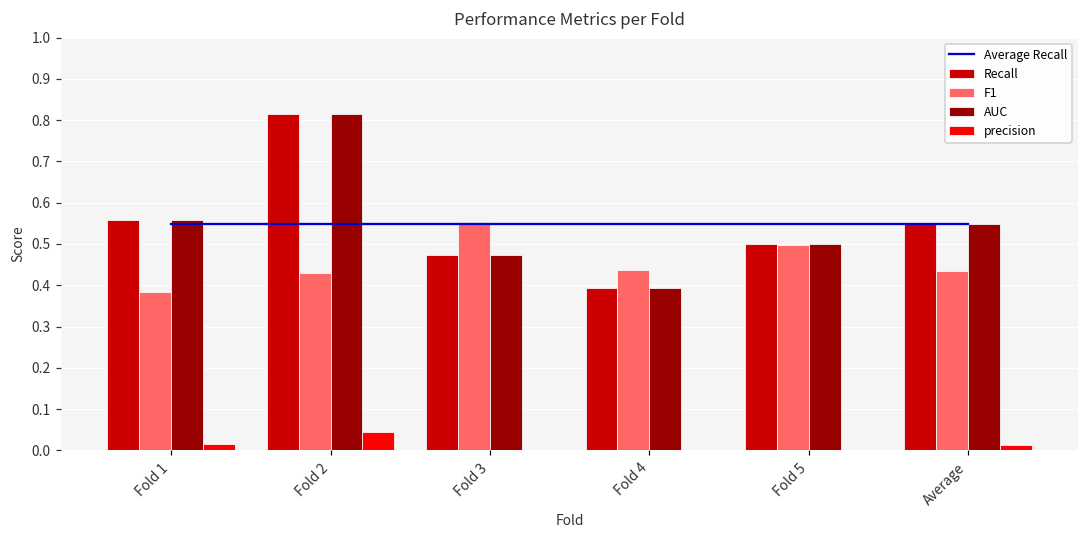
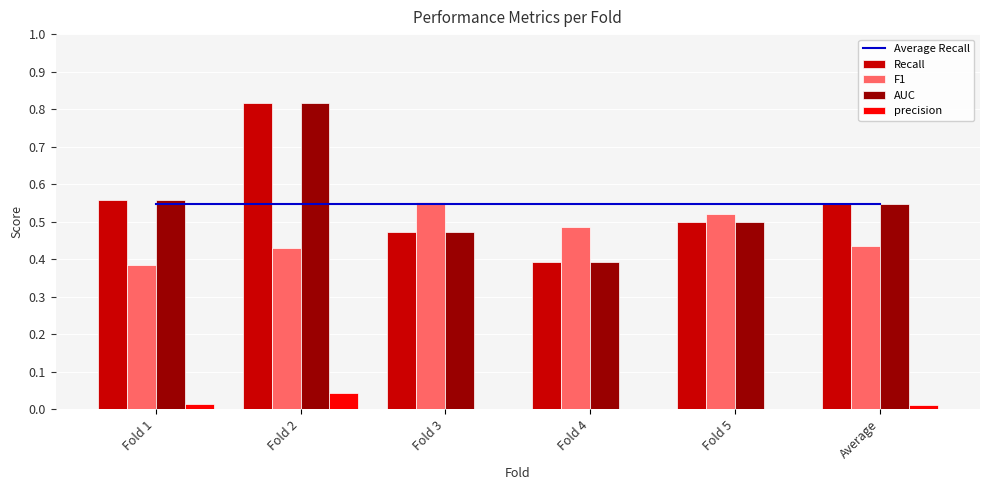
F1, Fold 4: 0.44 -> 0.49
F1, Fold 5: 0.50 -> 0.52
